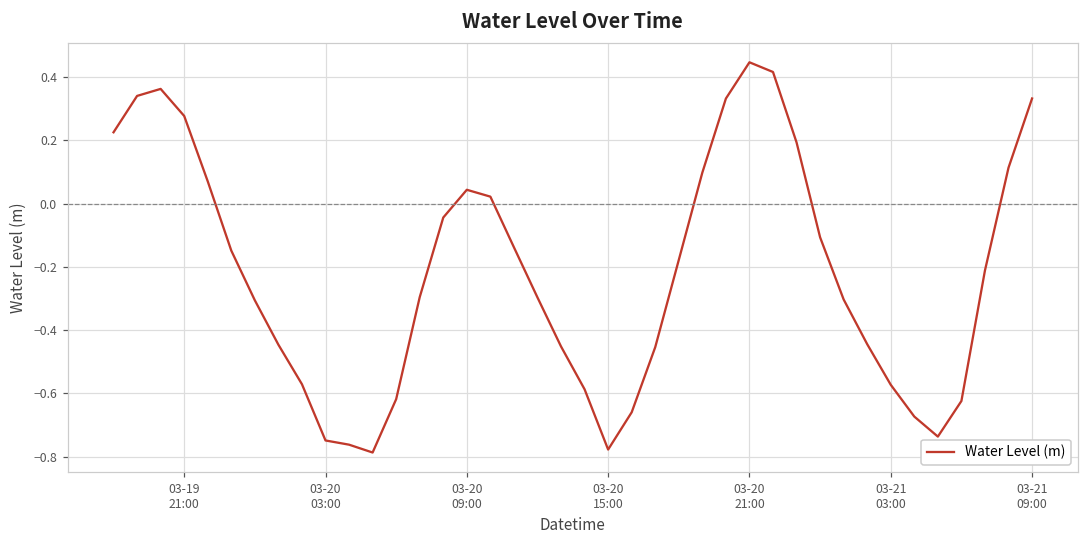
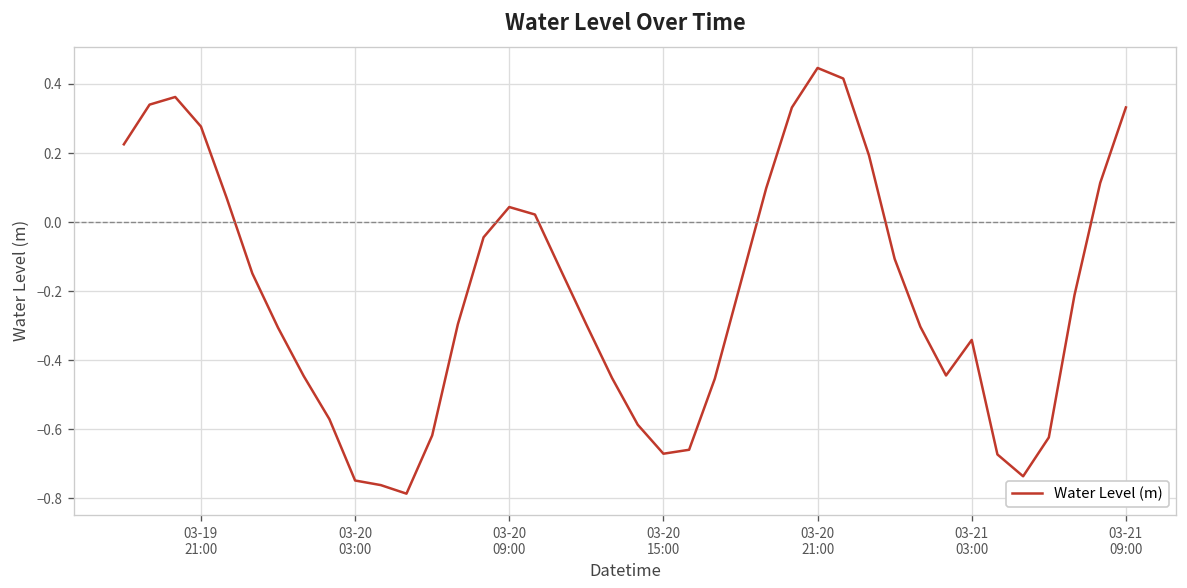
03-20 15:00: -0.78 -> -0.67
03-21 03:00: -0.57 -> -0.34
